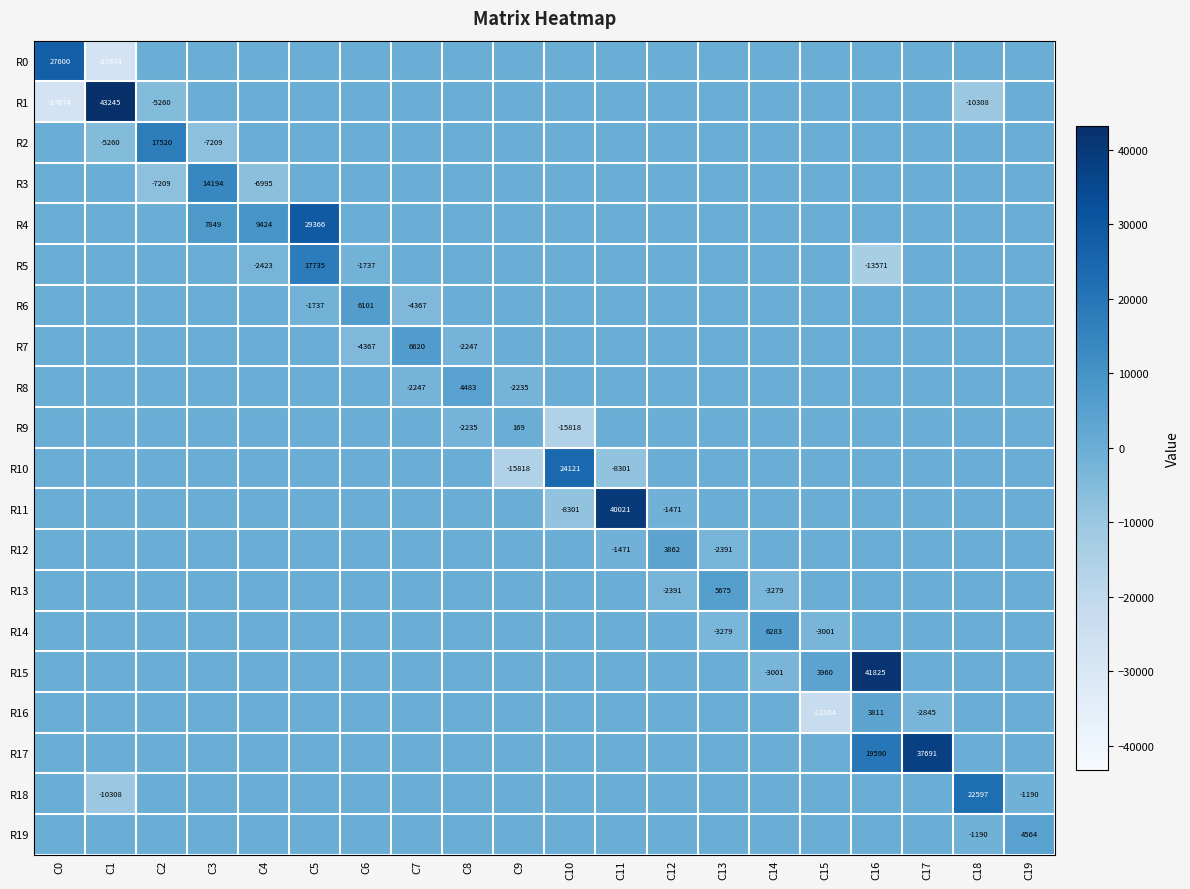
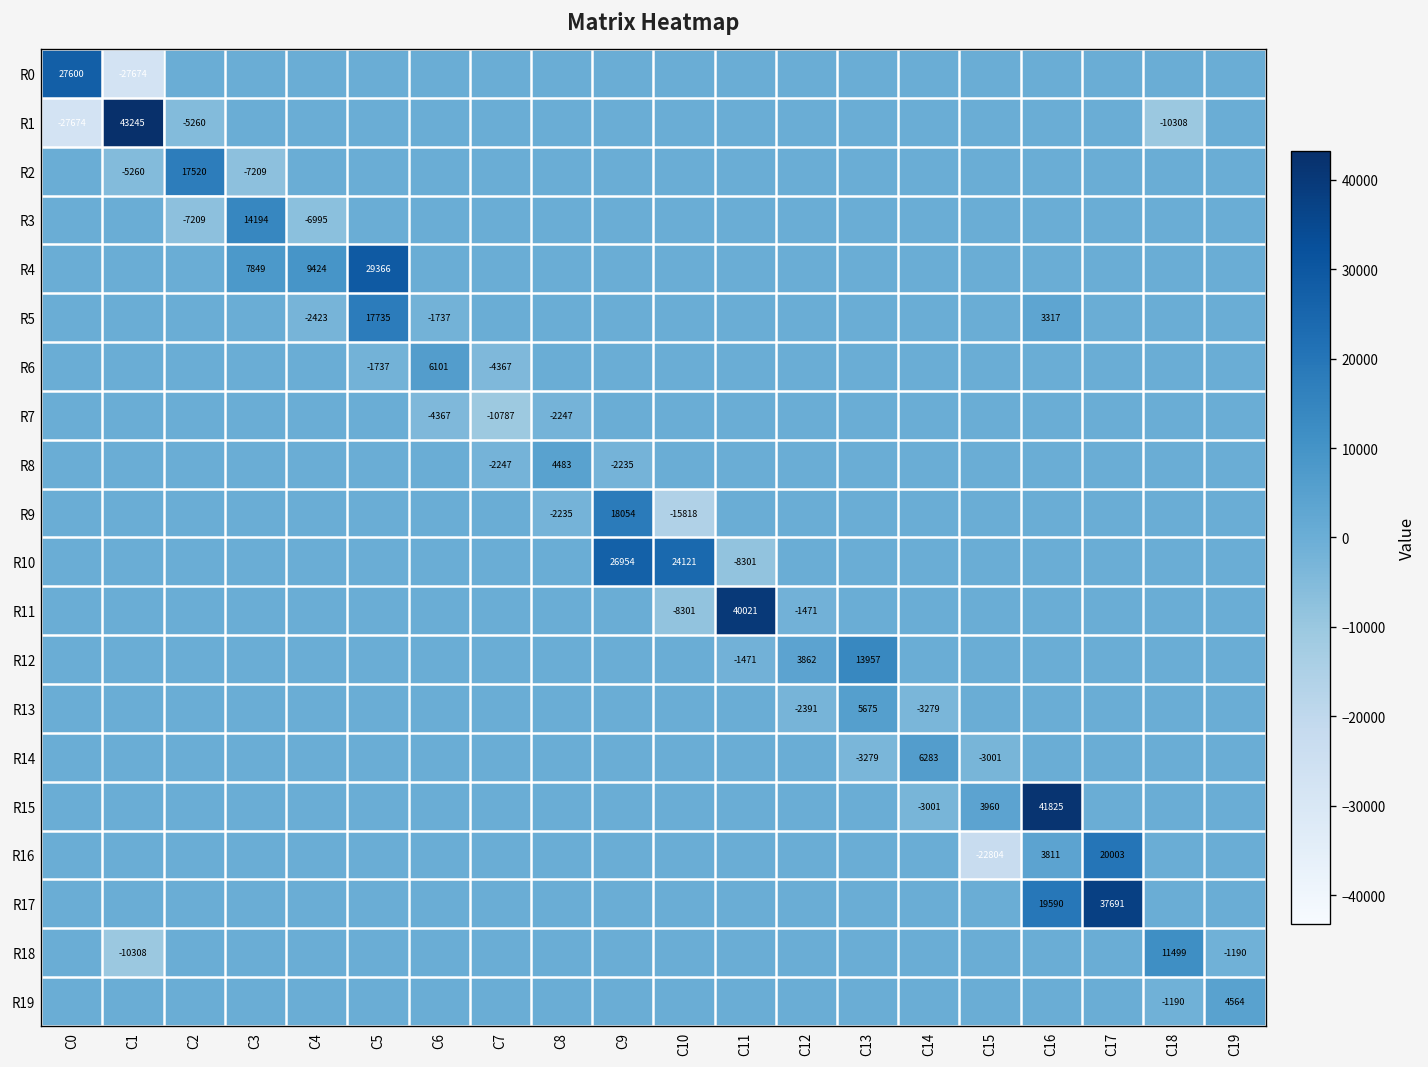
R5, C16: -13571 -> 3317
R7, C7: 6620 -> -10787
R9, C9: 169 -> 18054
R10, C9: -15818 -> 26954
R12, C13: -2391 -> 13957
R16, C17: -2845 -> 20003
R18, C18: 22597 -> 11499
